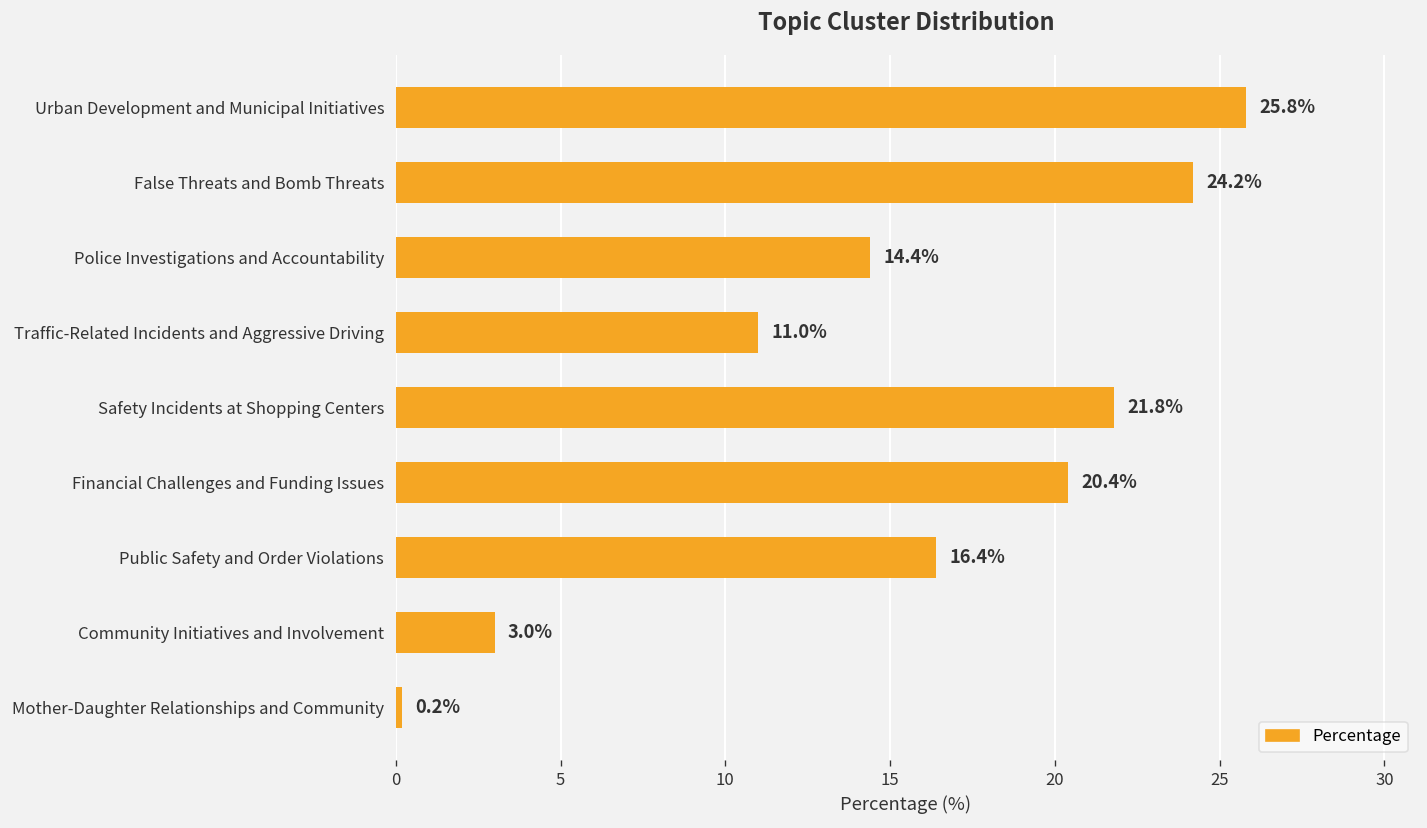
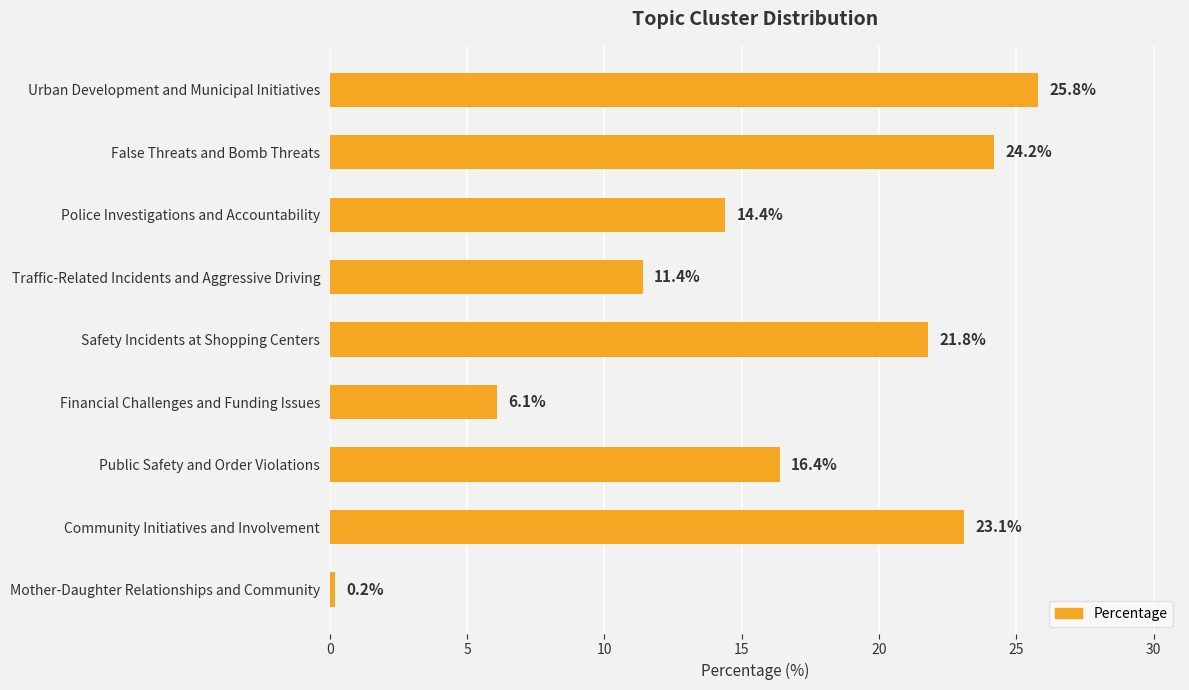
Traffic-Related Incidents and Aggressive Driving: 11.0% -> 11.4%
Financial Challenges and Funding Issues: 20.4% -> 6.1%
Community Initiatives and Involvement: 3.0% -> 23.1%
